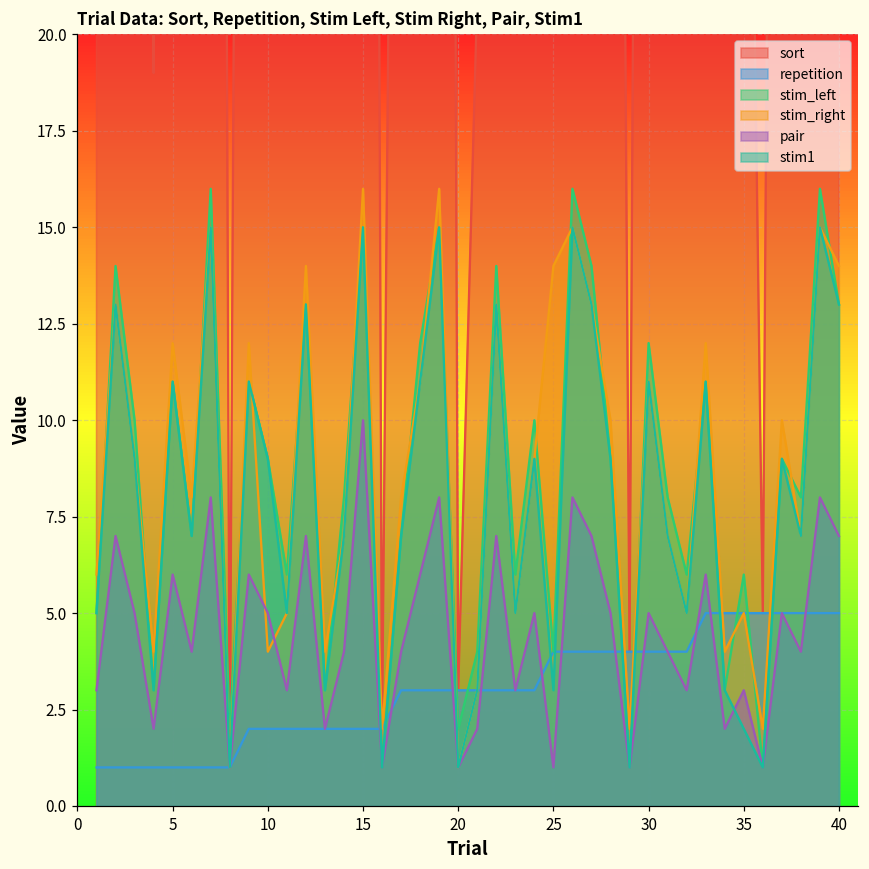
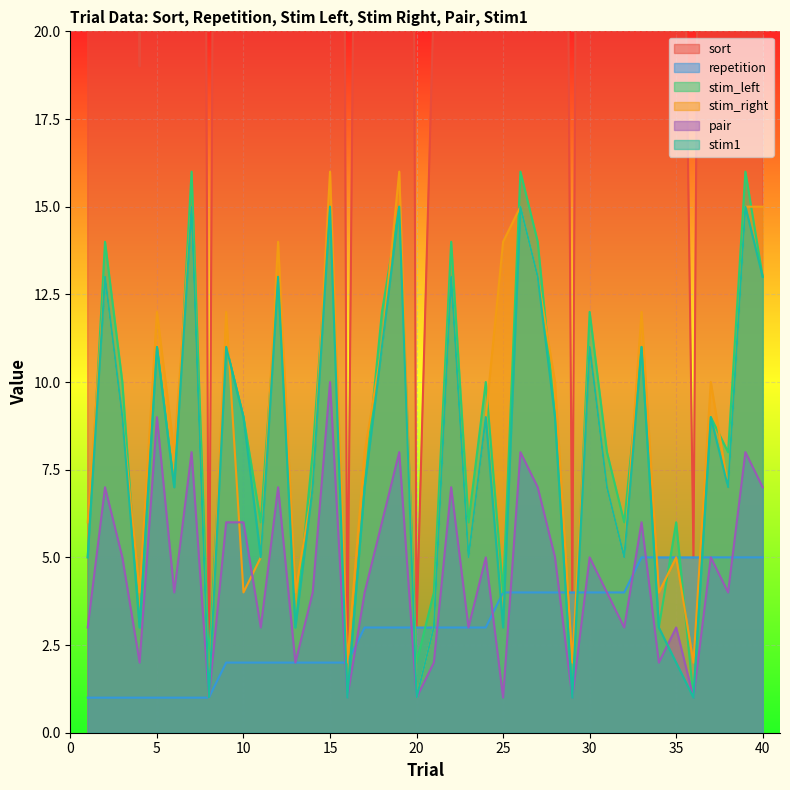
pair, 5: 6 -> 9
pair, 10: 5 -> 6
stim_right, 40: 14 -> 15
